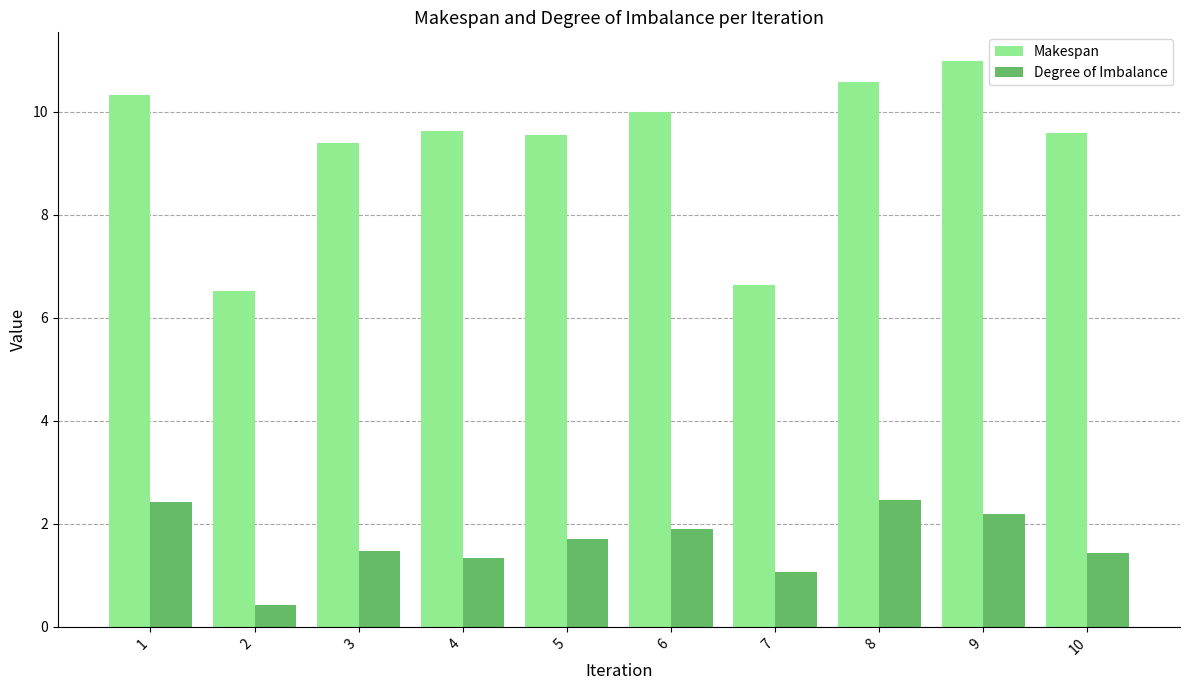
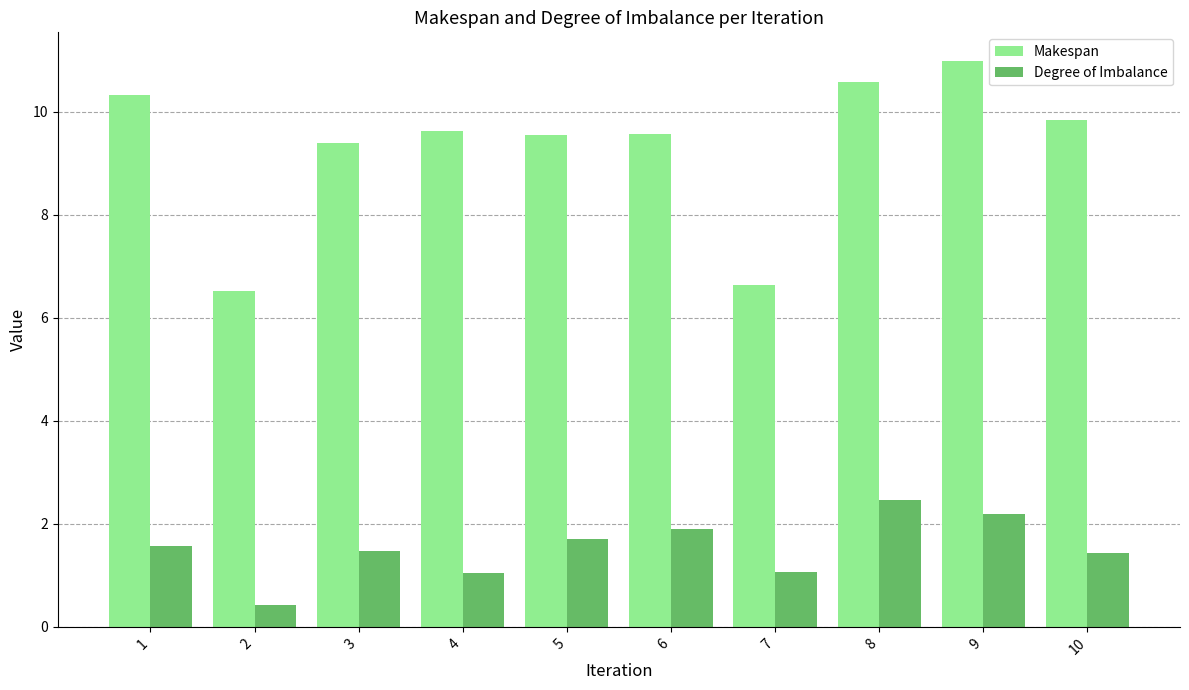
Degree of Imbalance, 1: 2.4 -> 1.6
Degree of Imbalance, 4: 1.3 -> 1.1
Makespan, 6: 10.0 -> 9.6
Makespan, 10: 9.6 -> 9.8
